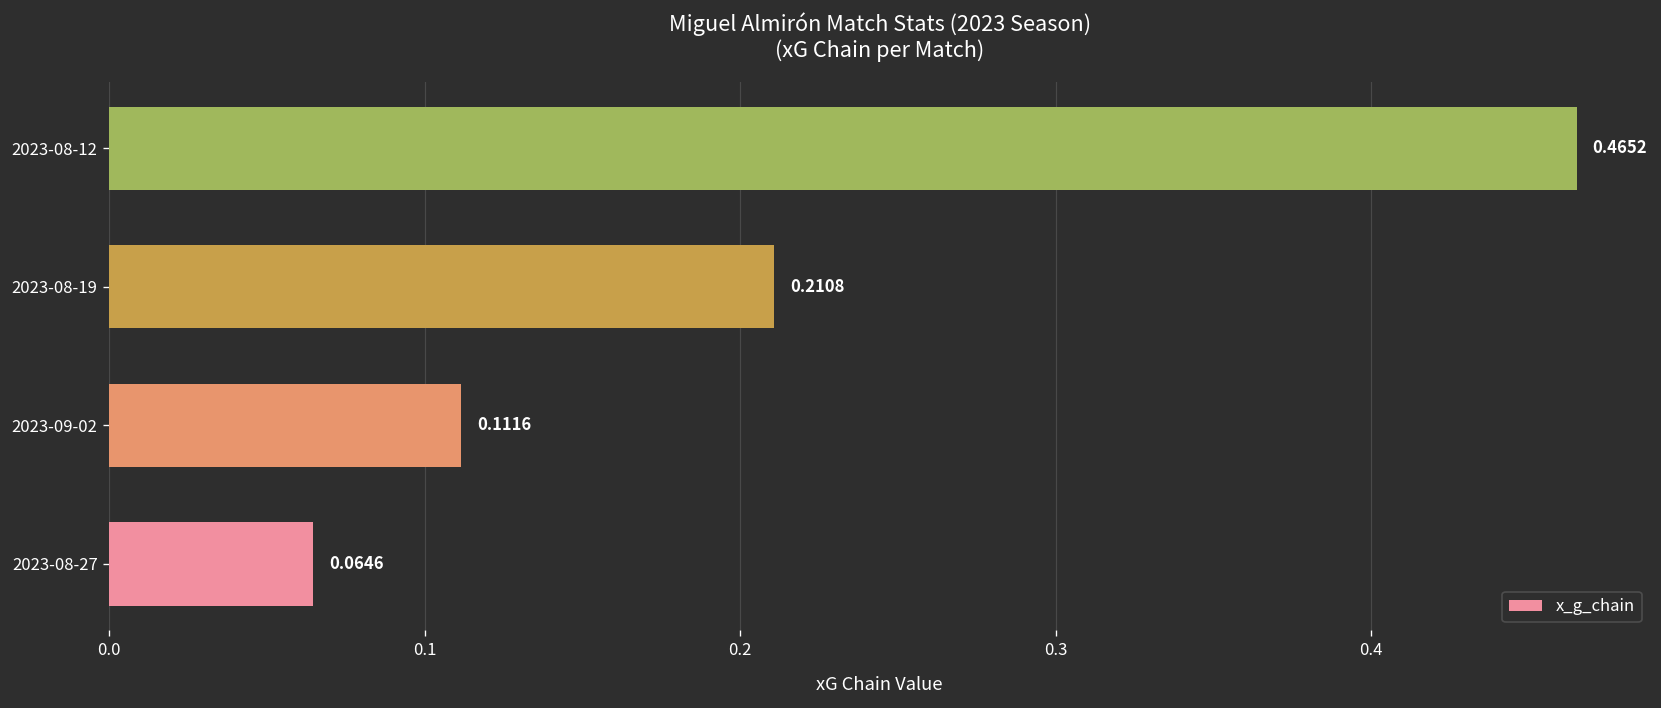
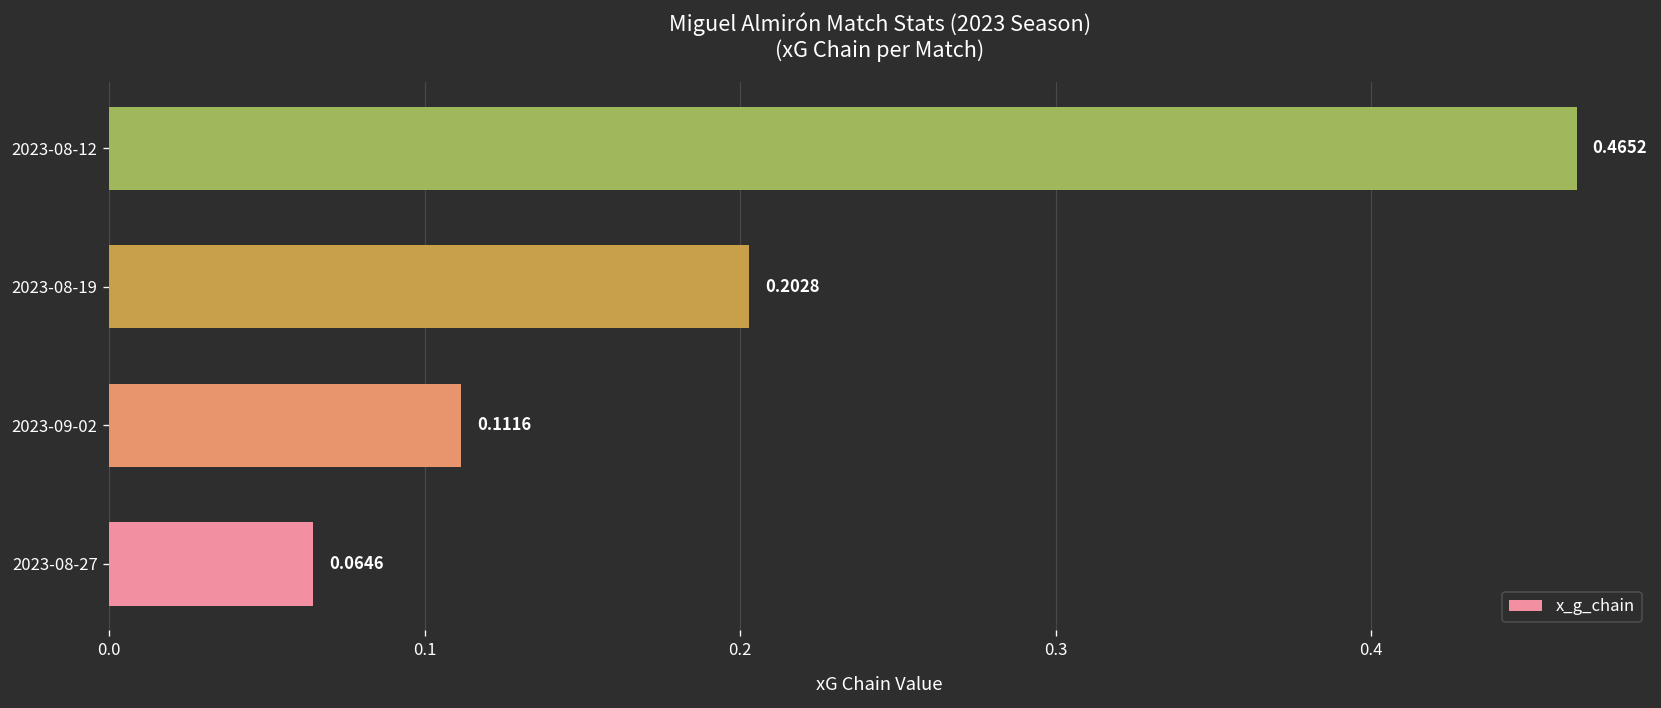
2023-08-19: 0.2108 -> 0.2028
